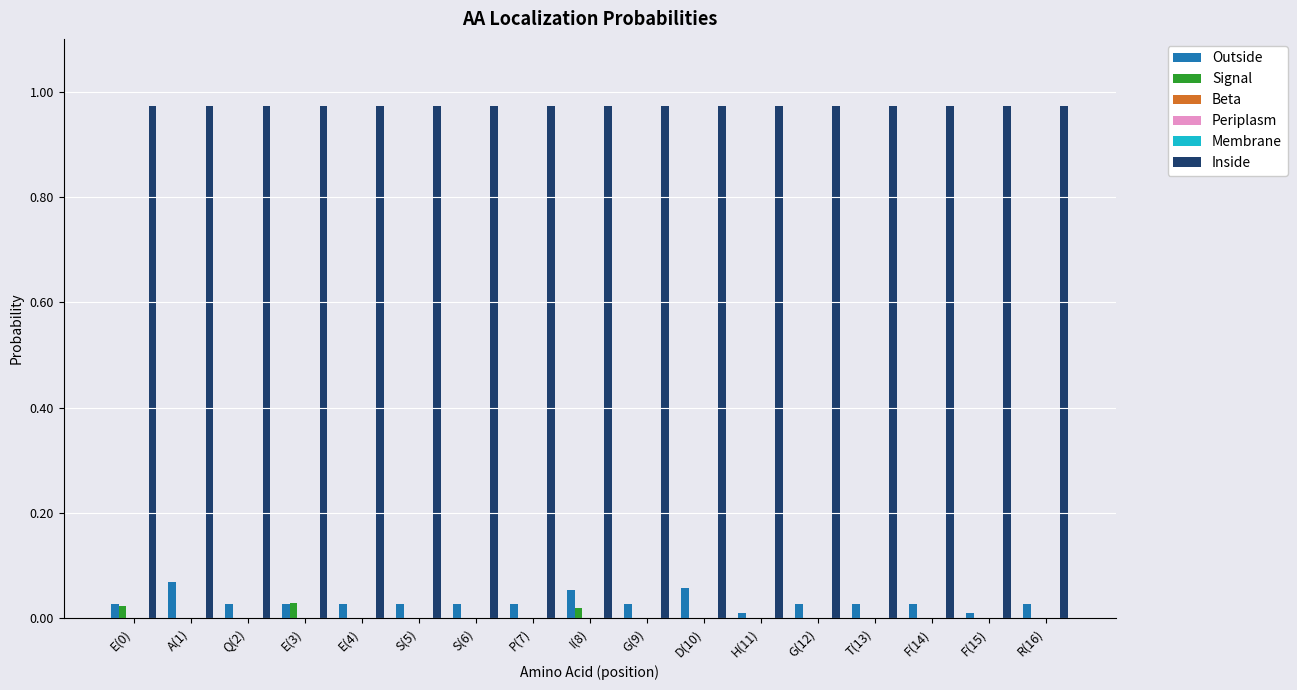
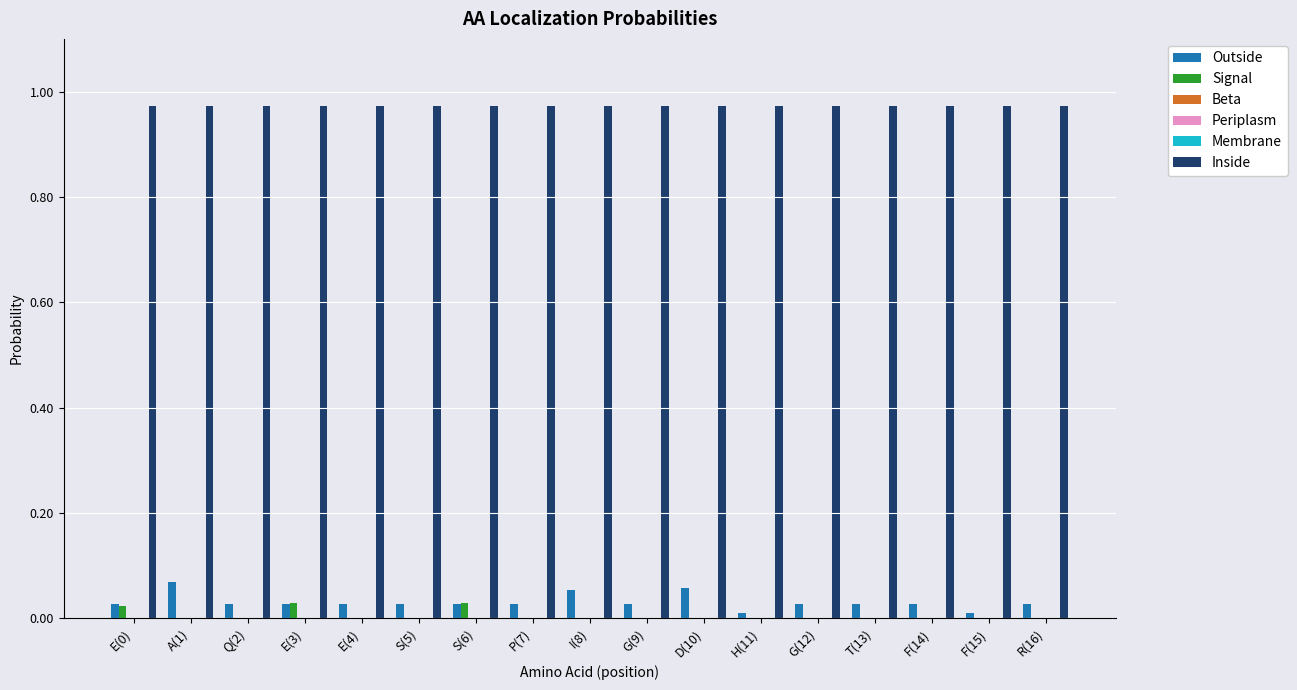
Signal, S(6): 0.00 -> 0.03
Signal, I(8): 0.02 -> 0.00
